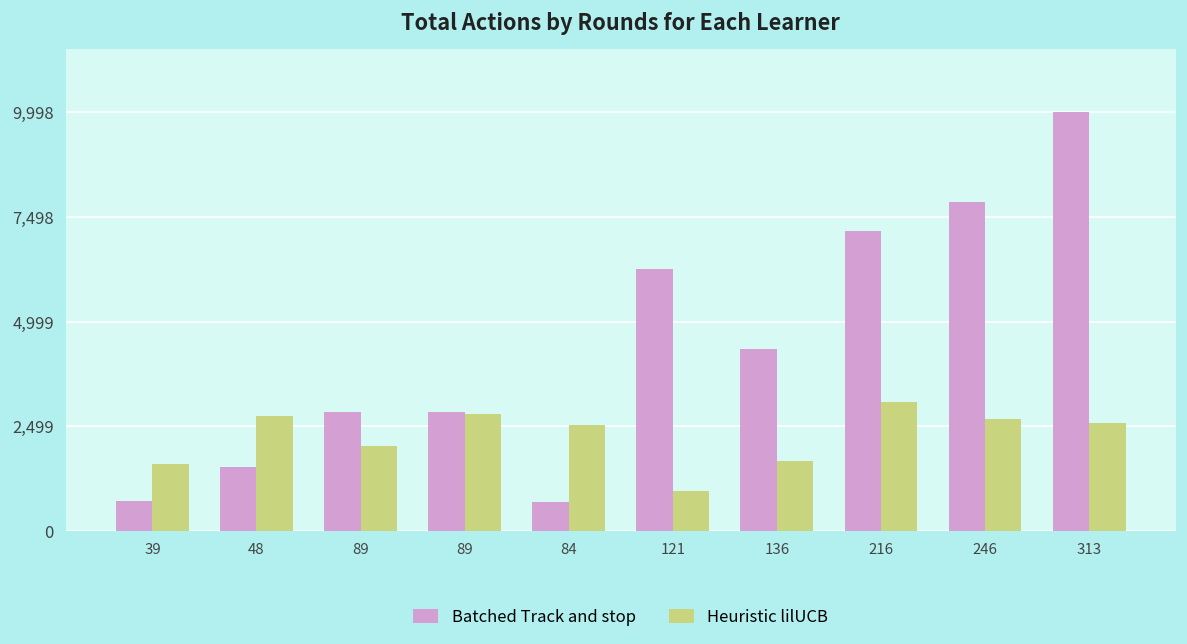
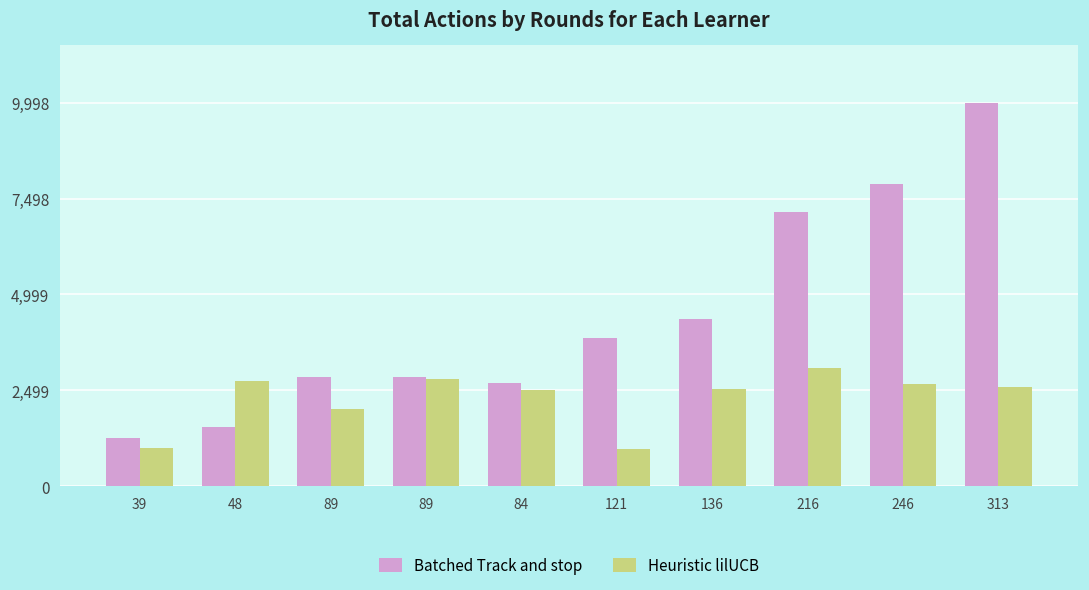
Batched Track and stop, 39: 700 -> 1,200
Heuristic lilUCB, 39: 1,600 -> 1,000
Batched Track and stop, 84: 700 -> 2,700
Batched Track and stop, 121: 6,200 -> 3,900
Heuristic lilUCB, 136: 1,700 -> 2,500
